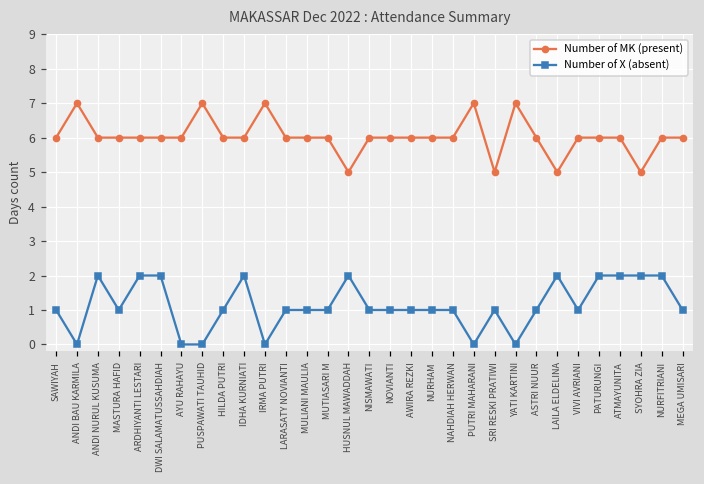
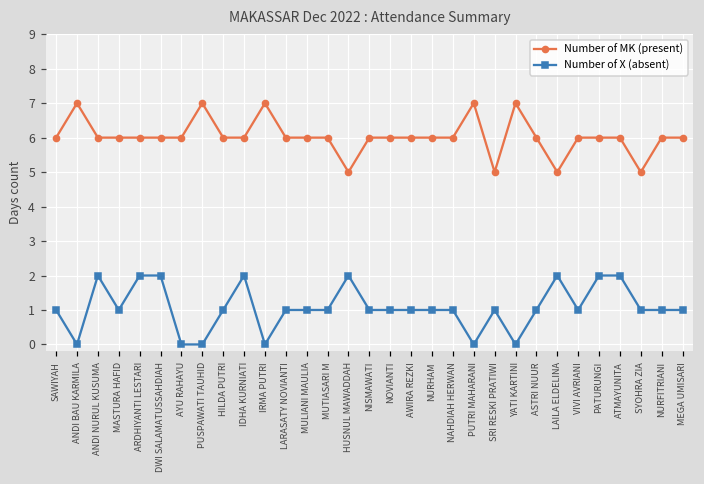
Number of X (absent), SYOHRA ZIA: 2 -> 1
Number of X (absent), NURFITRIANI: 2 -> 1
